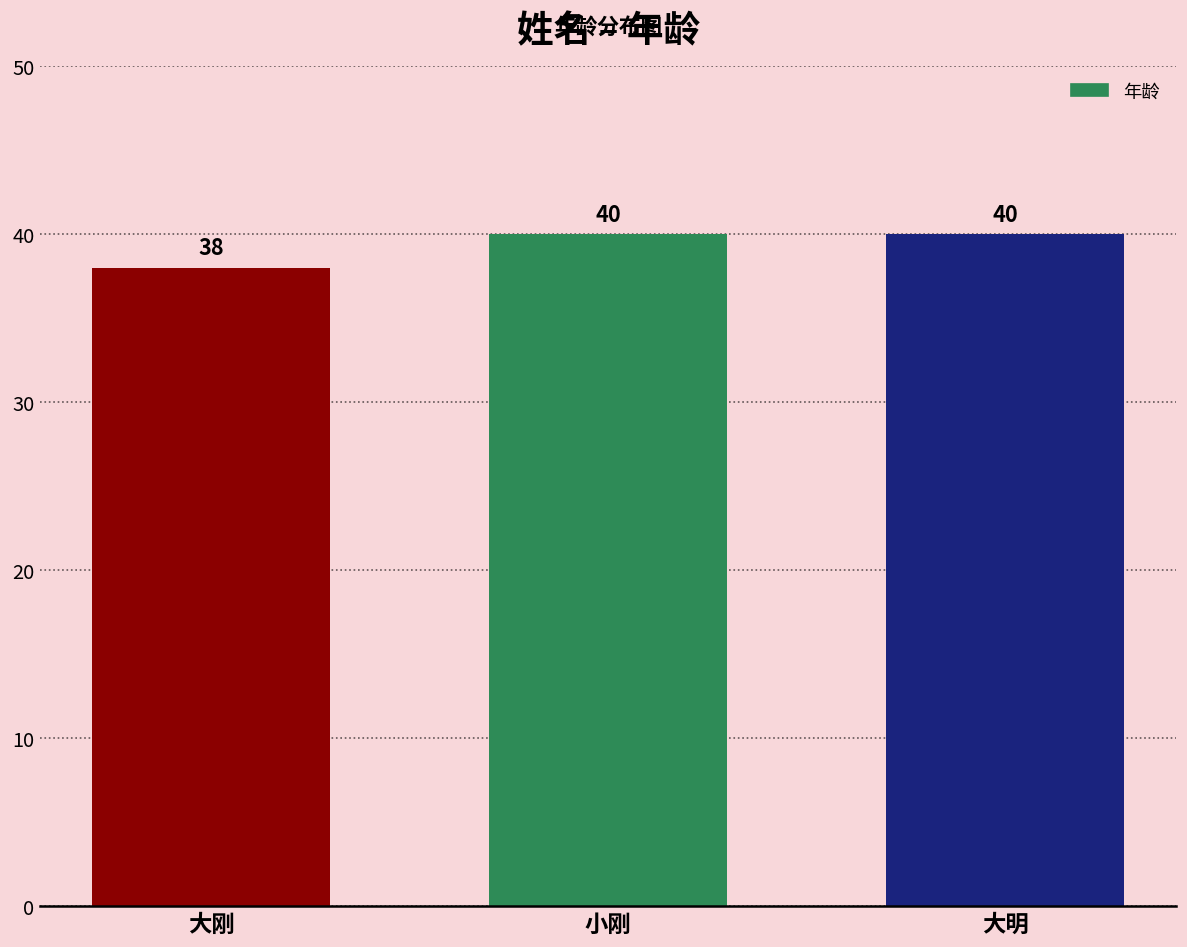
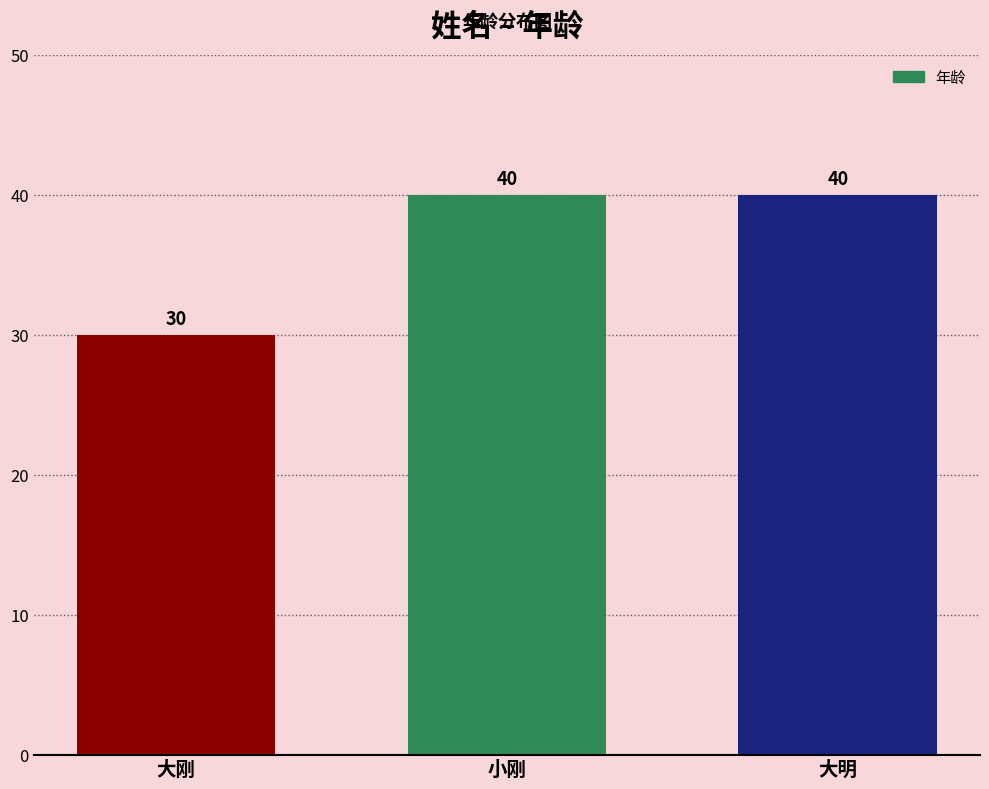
大刚: 38 -> 30
